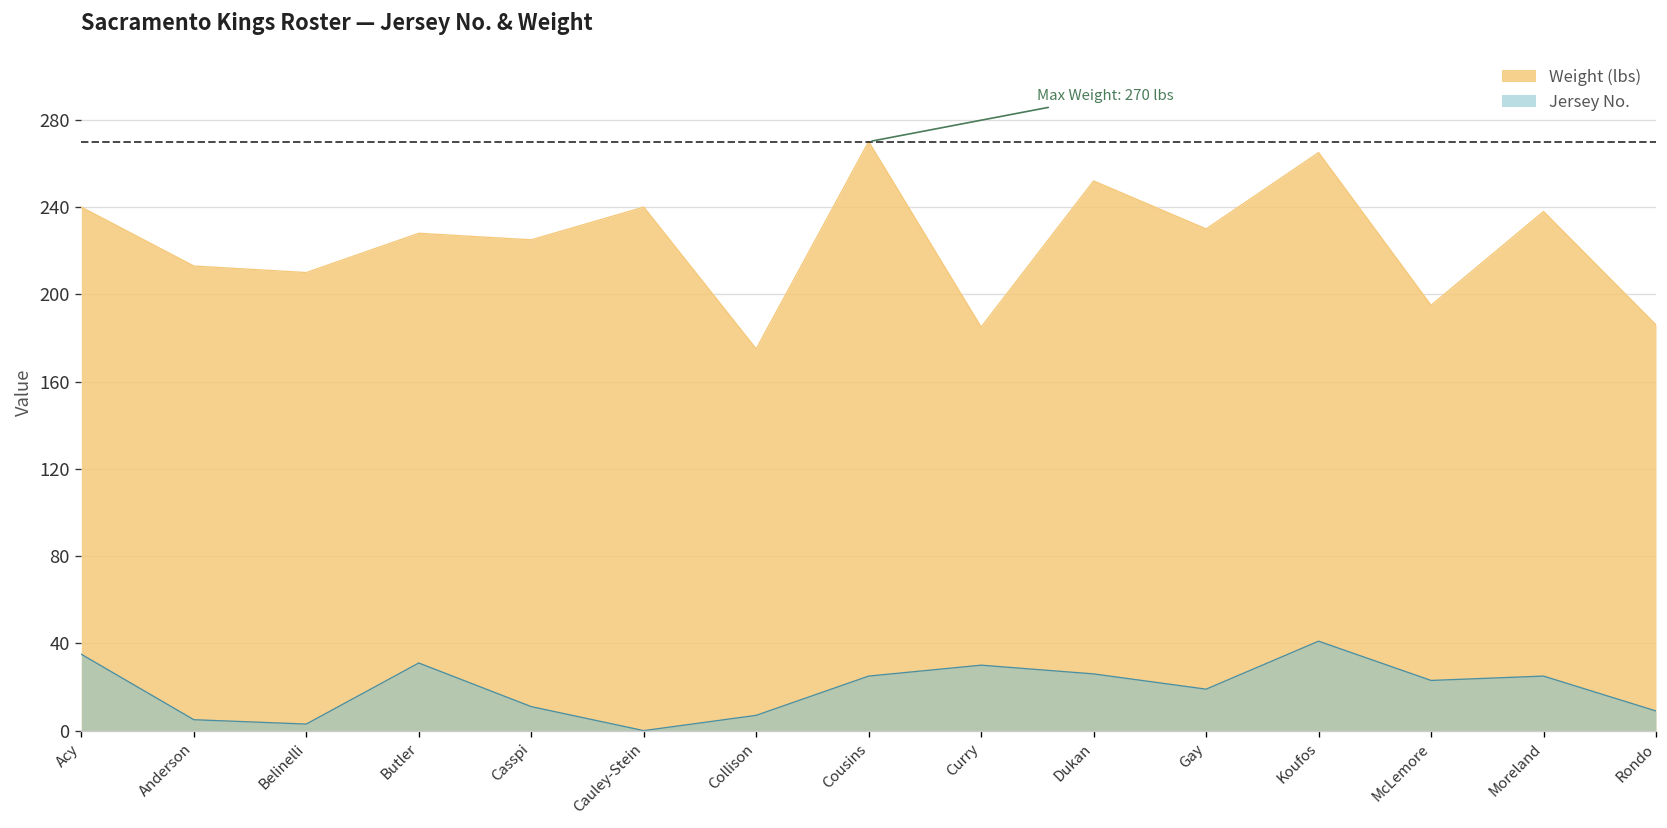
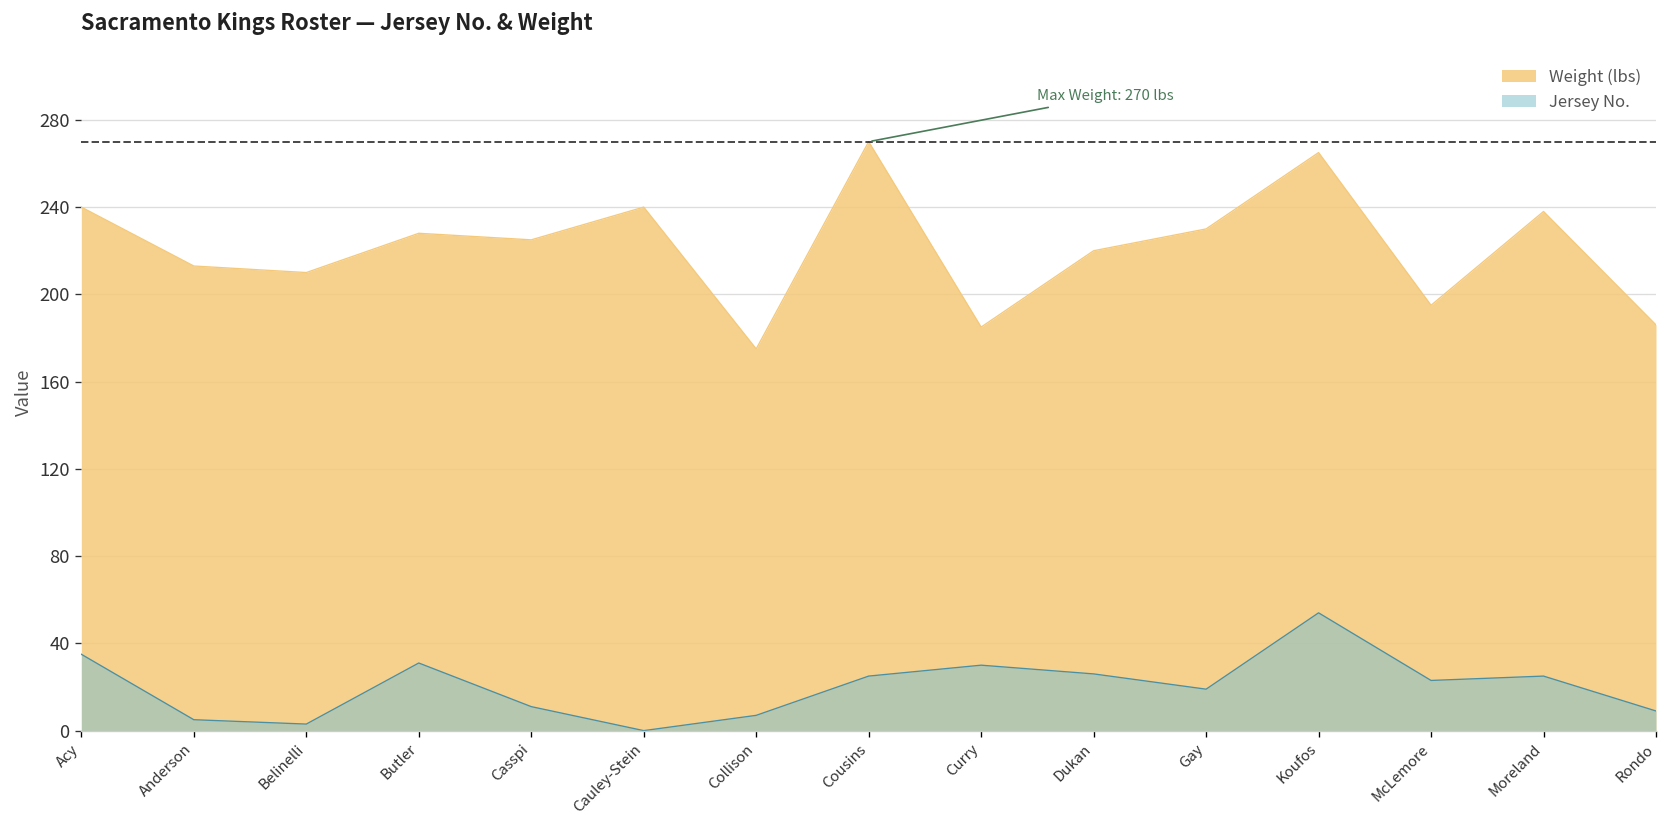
Weight (lbs), Dukan: 252 -> 220
Jersey No., Koufos: 41 -> 54
